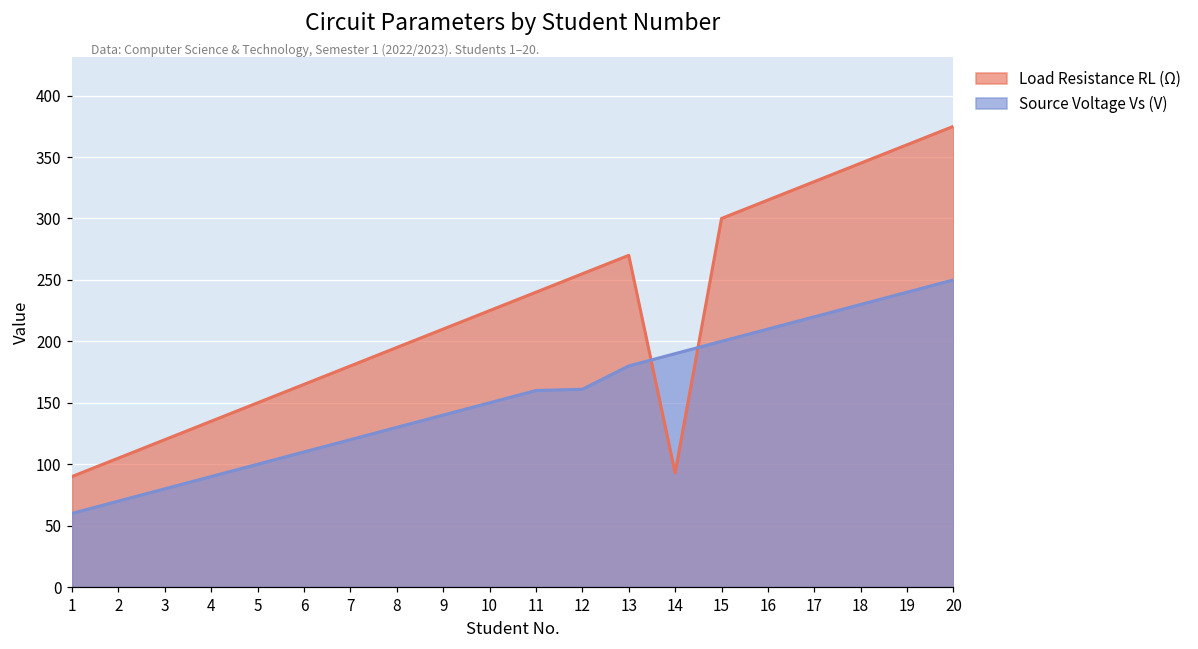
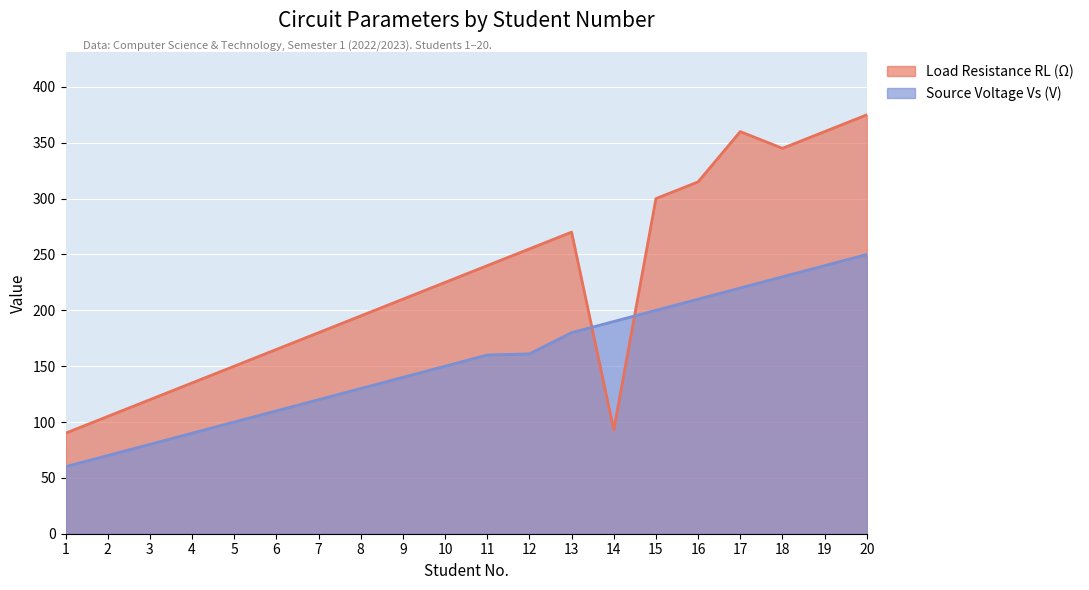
Load Resistance RL (Ω), 17: 330 -> 360
